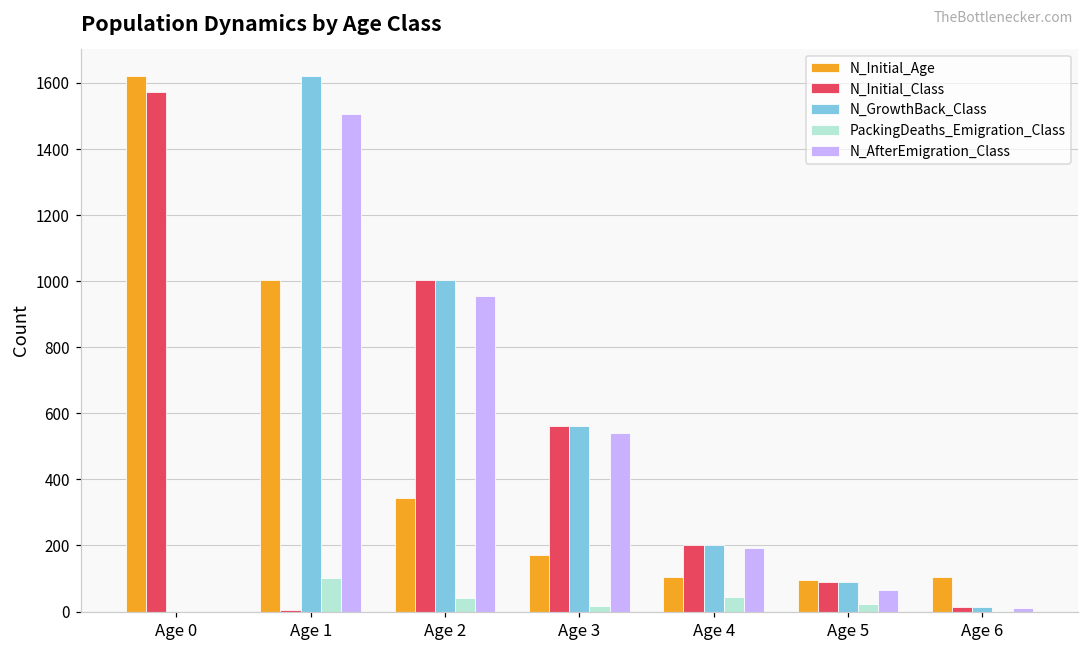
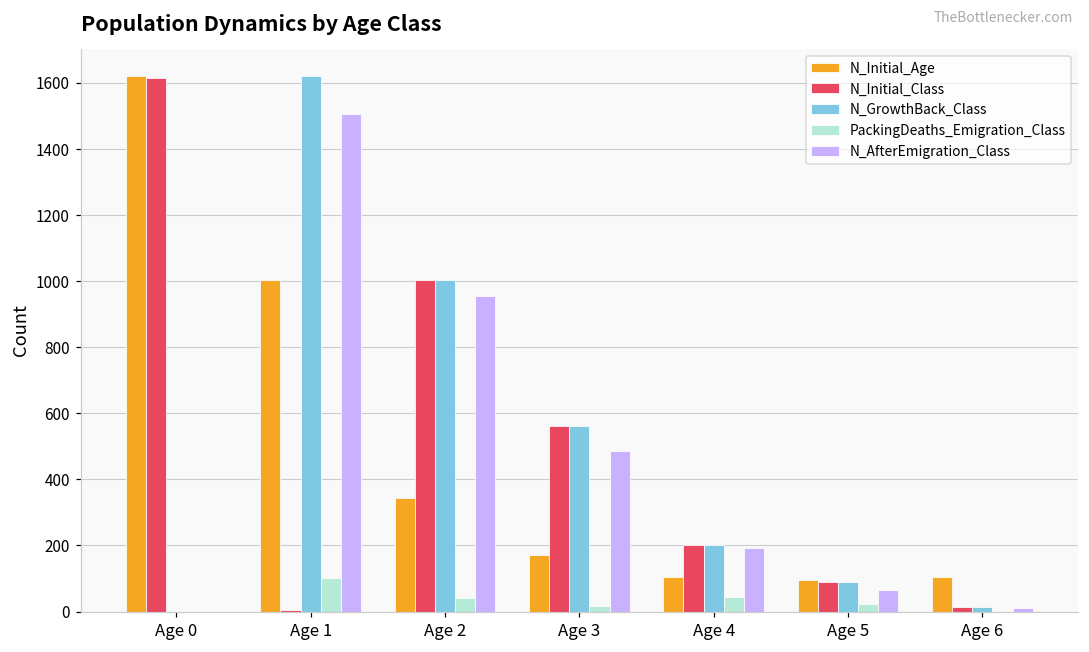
N_Initial_Class, Age 0: 1570 -> 1620
N_AfterEmigration_Class, Age 3: 540 -> 490
